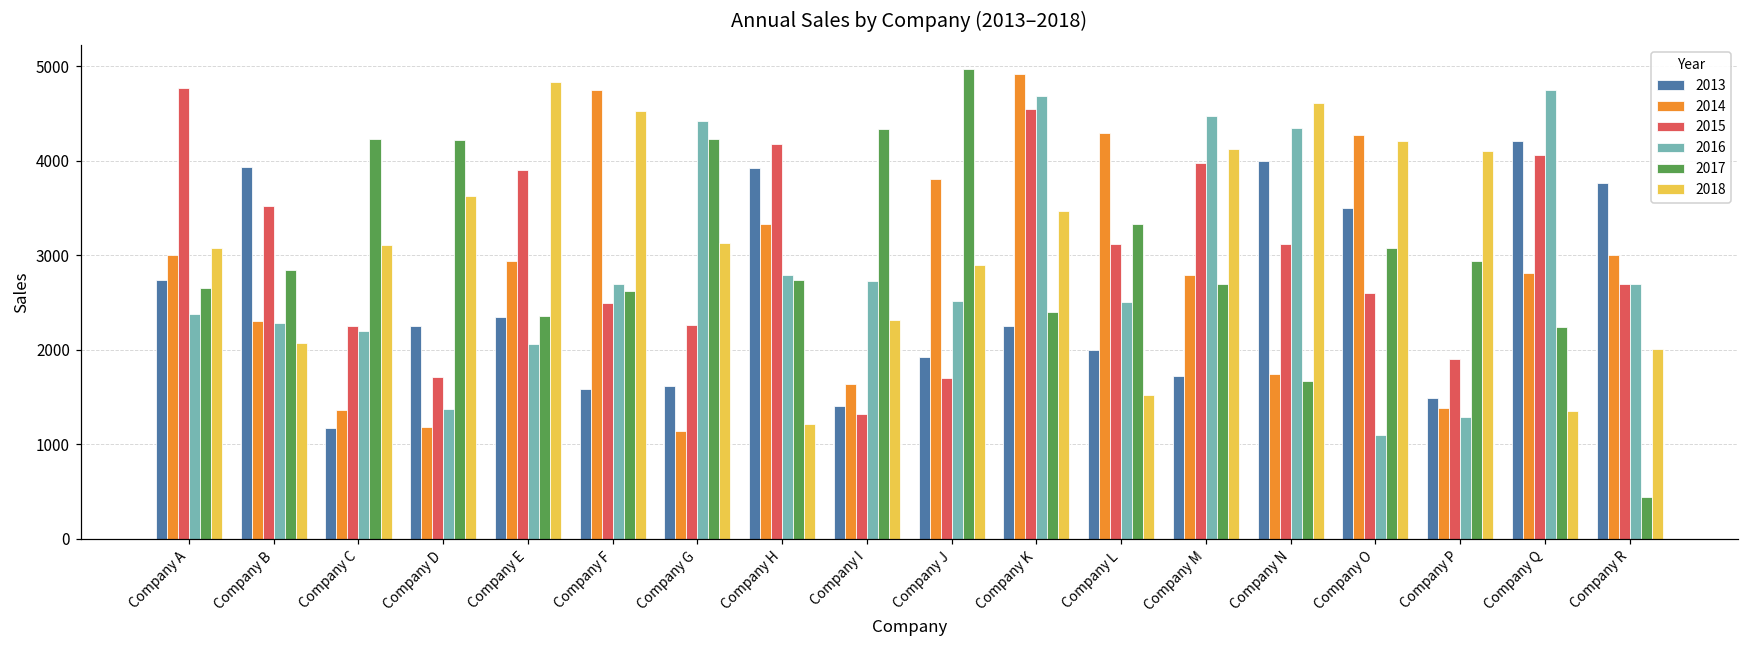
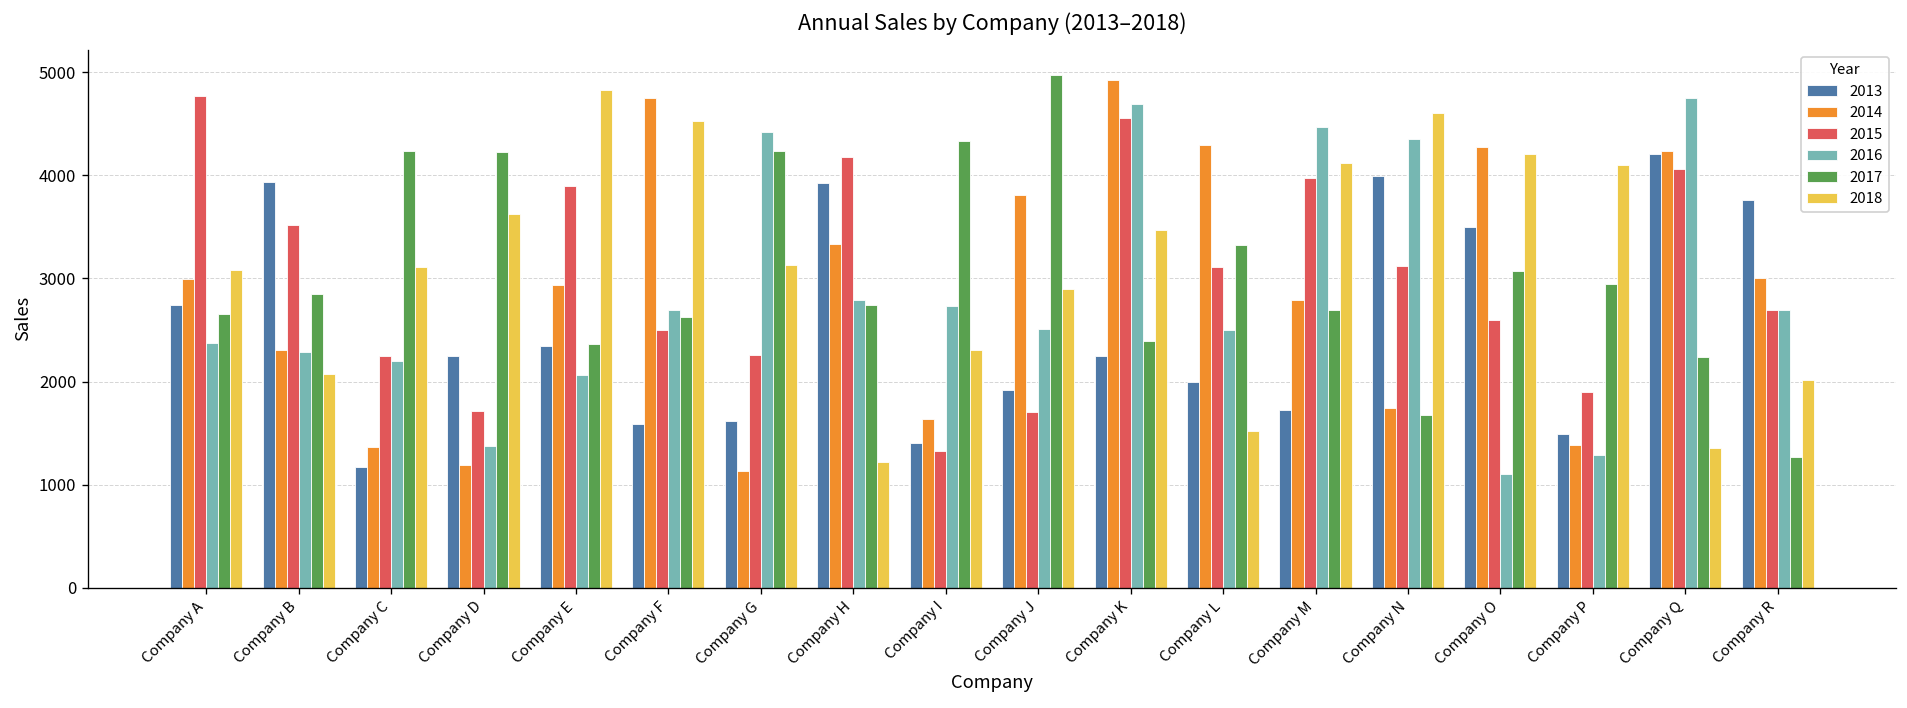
2014, Company Q: 2800 -> 4200
2017, Company R: 400 -> 1300
